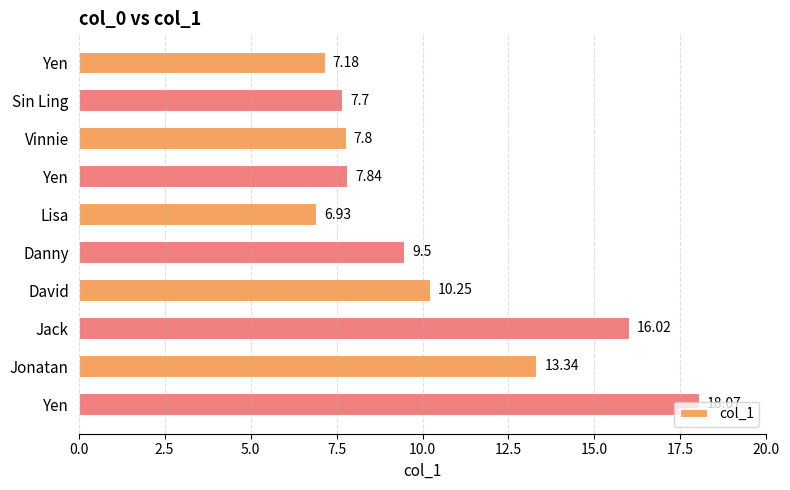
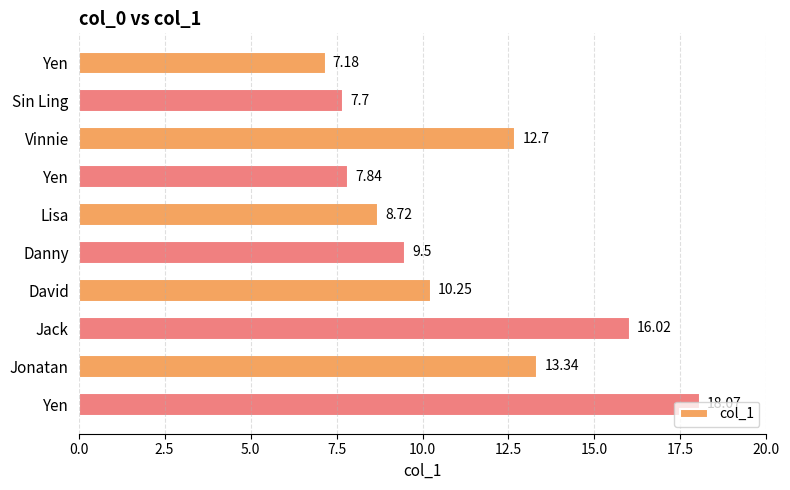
Vinnie: 7.8 -> 12.7
Lisa: 6.93 -> 8.72
